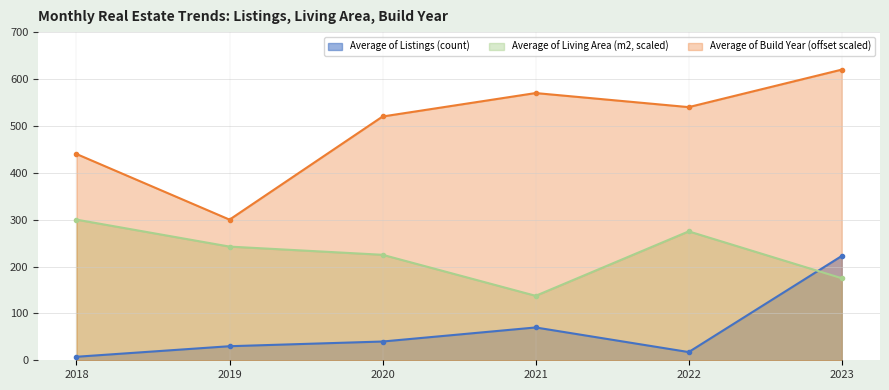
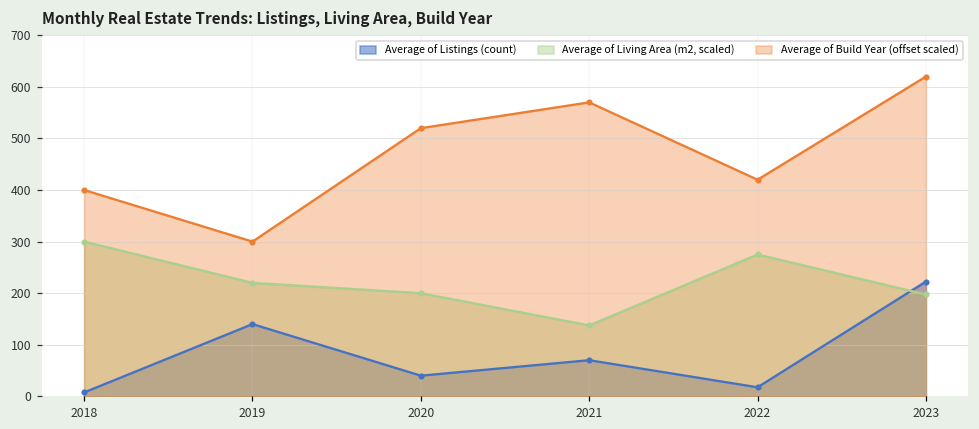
Average of Build Year (offset scaled), 2018: 440 -> 400
Average of Listings (count), 2019: 30 -> 140
Average of Living Area (m2, scaled), 2019: 240 -> 220
Average of Living Area (m2, scaled), 2020: 230 -> 200
Average of Build Year (offset scaled), 2022: 540 -> 420
Average of Living Area (m2, scaled), 2023: 180 -> 200
